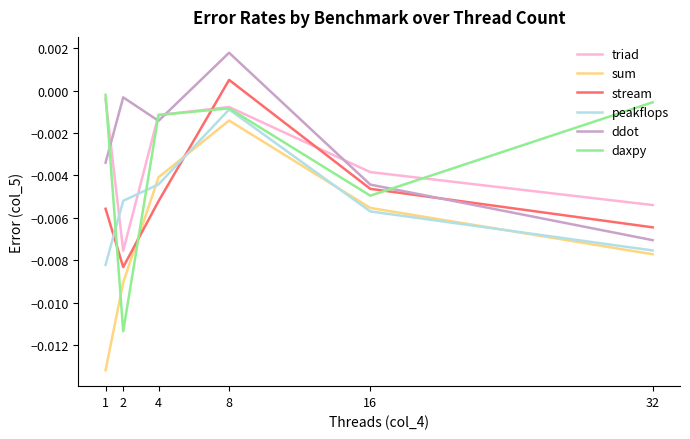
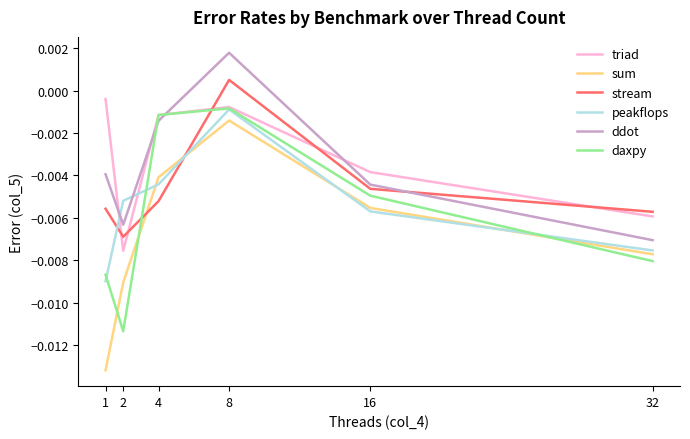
peakflops, 1: -0.0082 -> -0.0090
ddot, 1: -0.0034 -> -0.0039
daxpy, 1: -0.0002 -> -0.0087
stream, 2: -0.0083 -> -0.0069
ddot, 2: -0.0003 -> -0.0063
triad, 32: -0.0054 -> -0.0059
stream, 32: -0.0065 -> -0.0057
daxpy, 32: -0.0006 -> -0.0080
